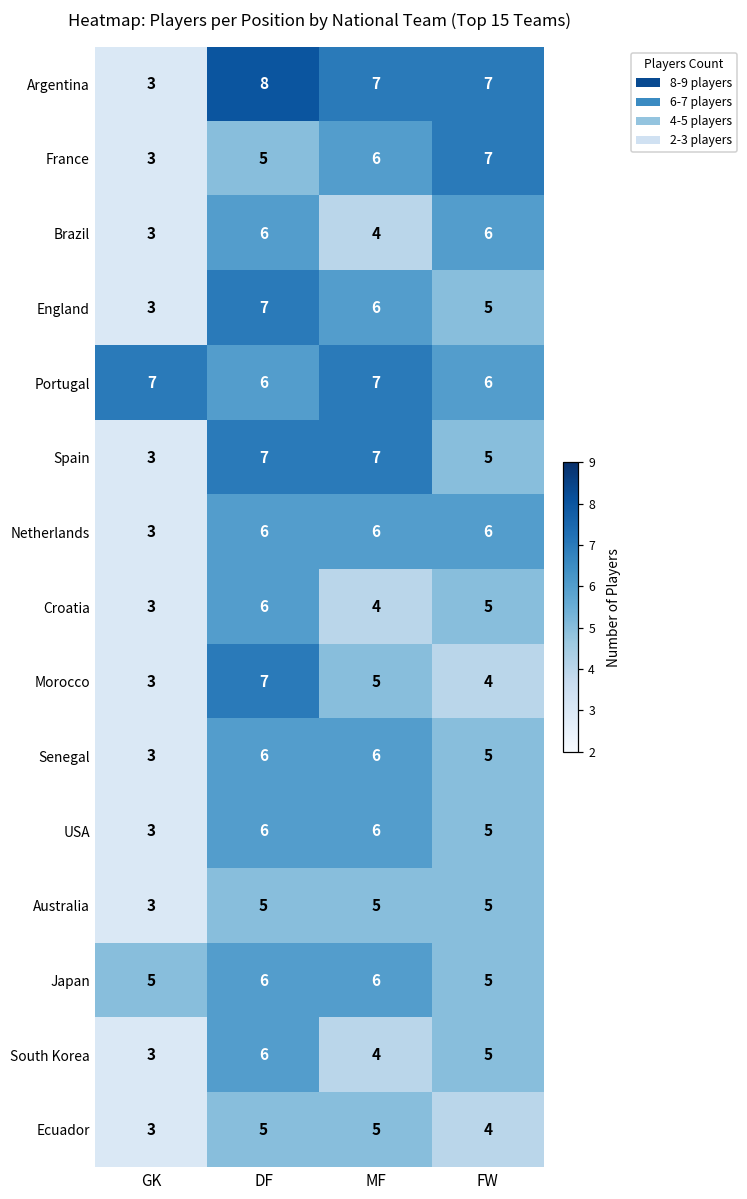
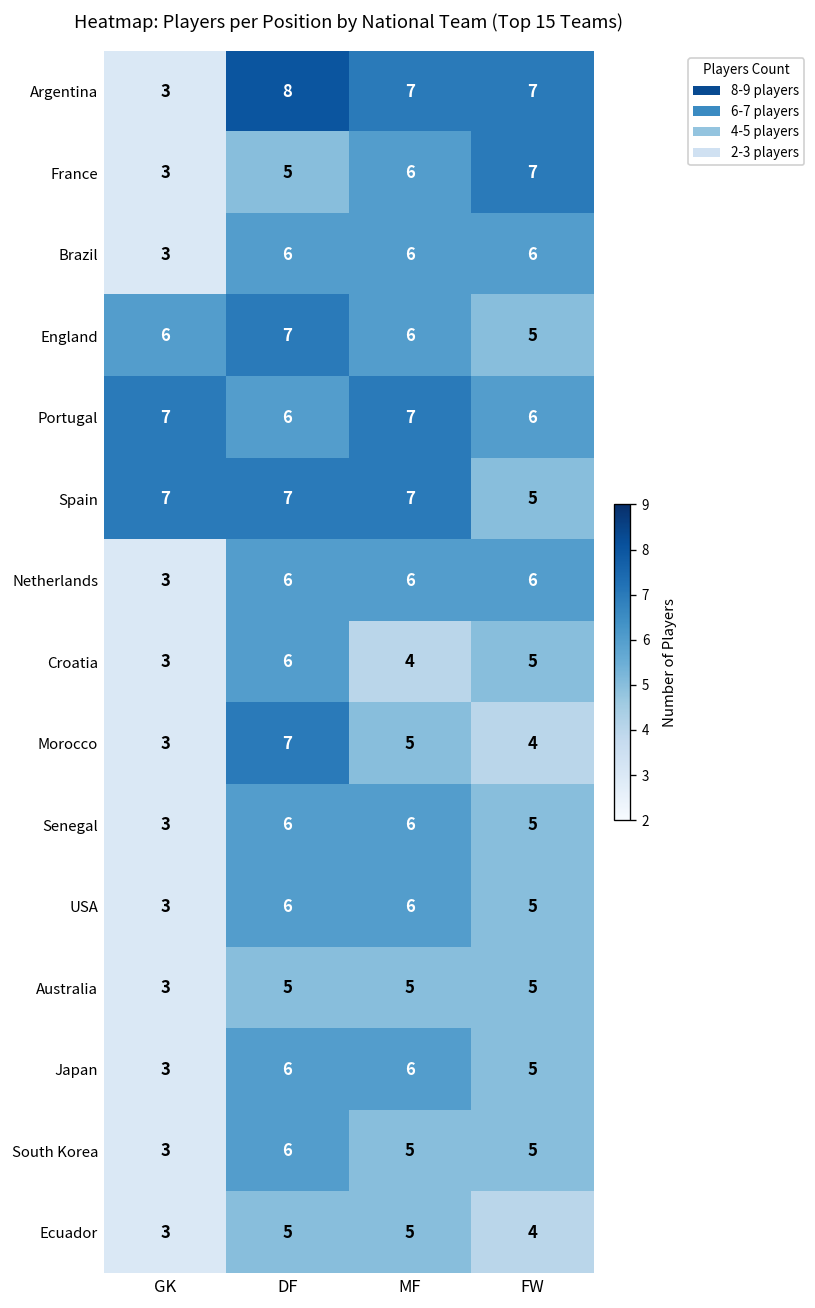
Brazil, MF: 4 -> 6
England, GK: 3 -> 6
Spain, GK: 3 -> 7
Japan, GK: 5 -> 3
South Korea, MF: 4 -> 5
